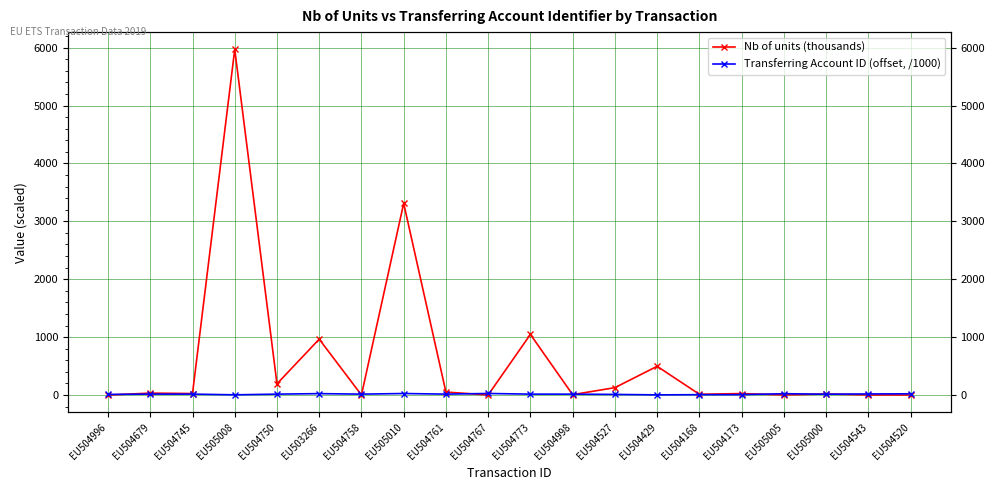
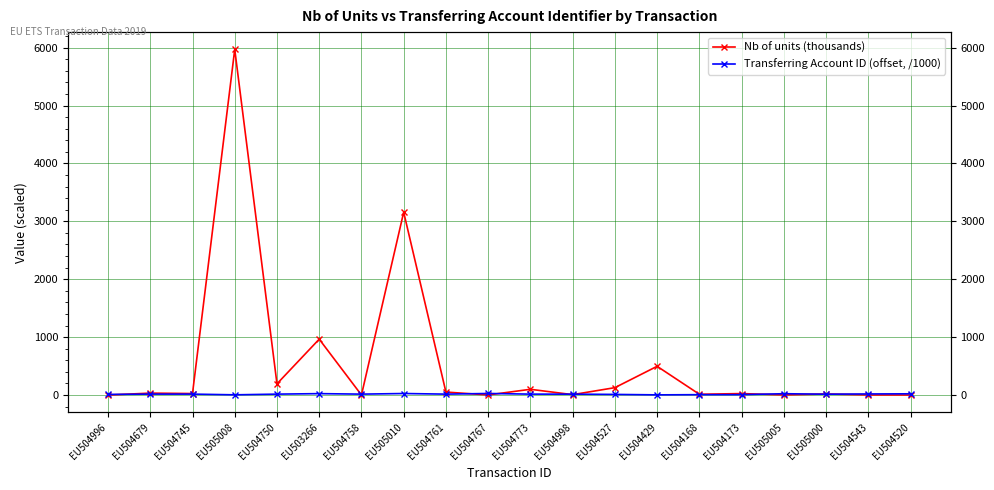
Nb of units (thousands), EU505010: 3300 -> 3200
Nb of units (thousands), EU504773: 1000 -> 100
